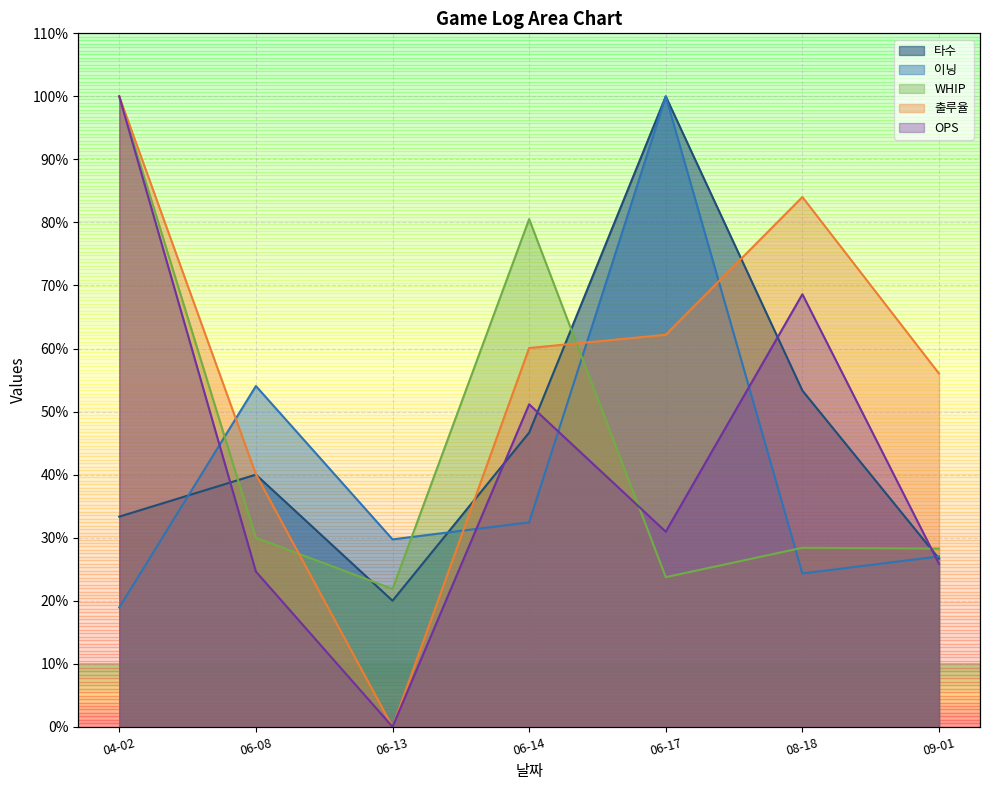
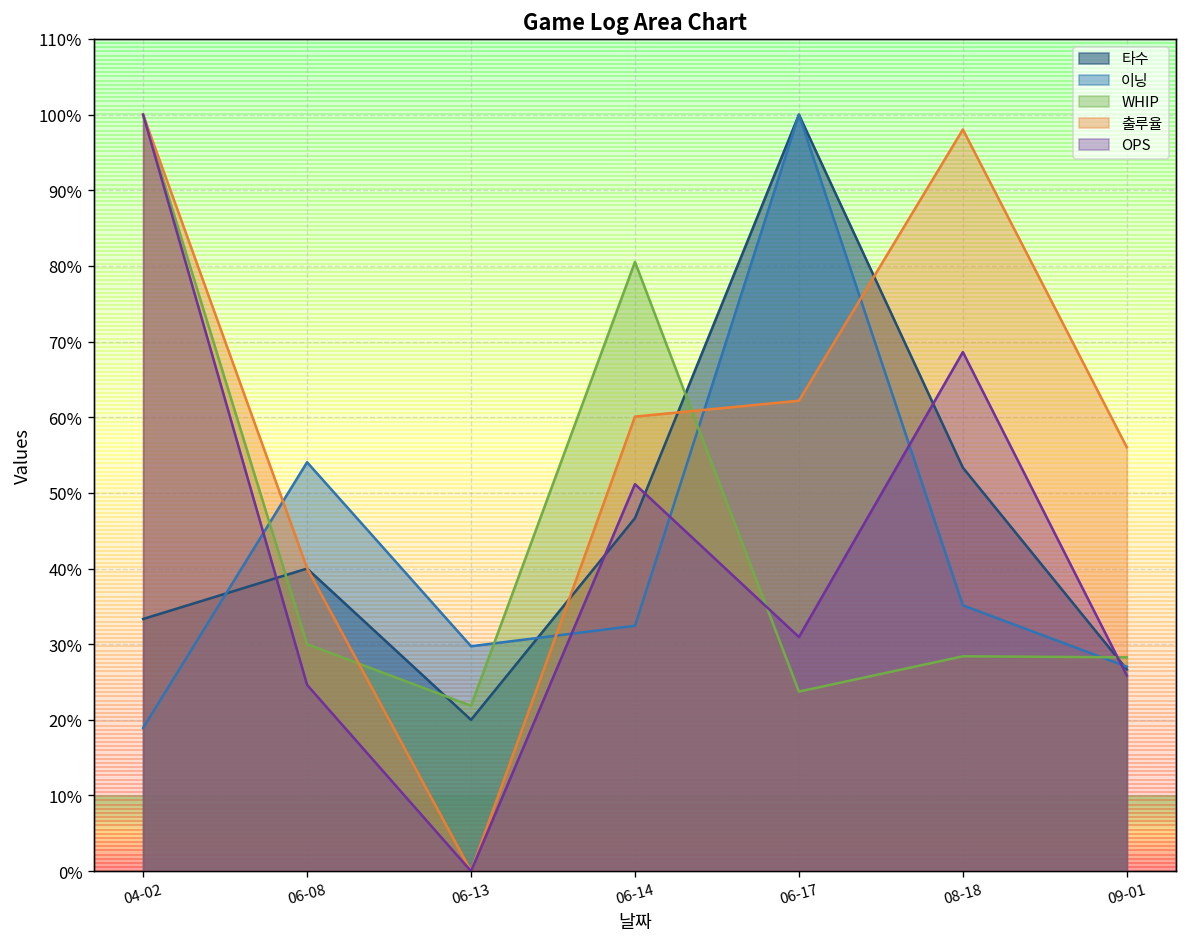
이닝, 08-18: 24% -> 35%
출루율, 08-18: 84% -> 98%
